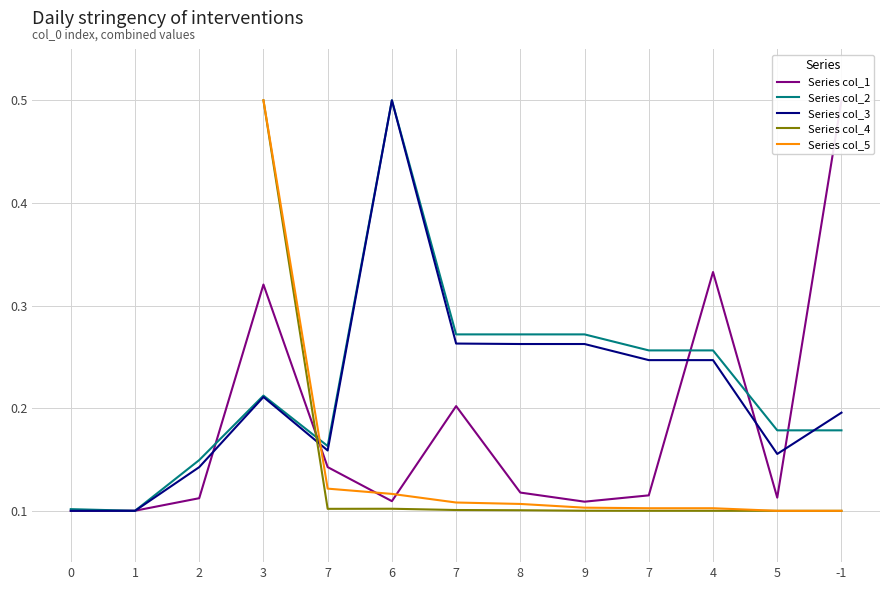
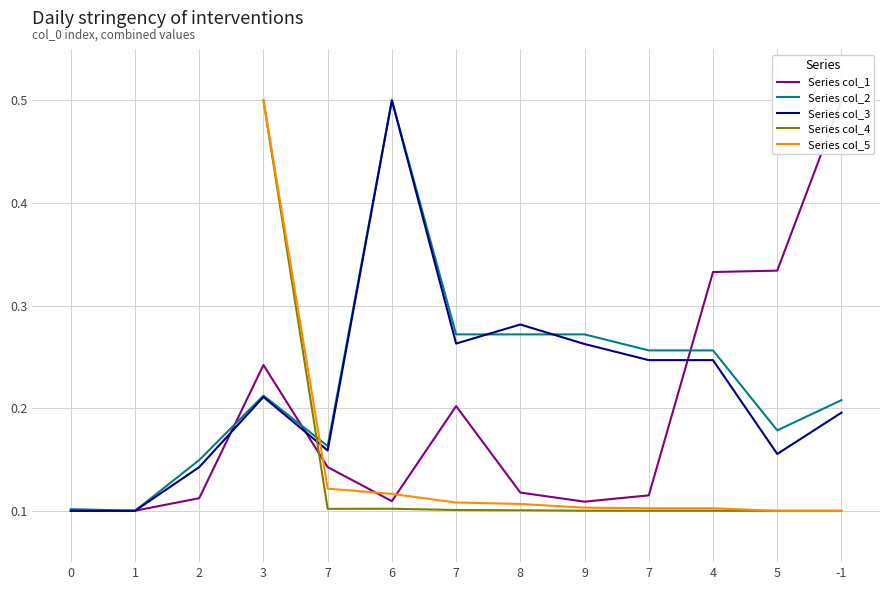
Series col_1, 3: 0.321 -> 0.242
Series col_3, 8: 0.263 -> 0.282
Series col_1, 5: 0.113 -> 0.334
Series col_2, -1: 0.178 -> 0.208
